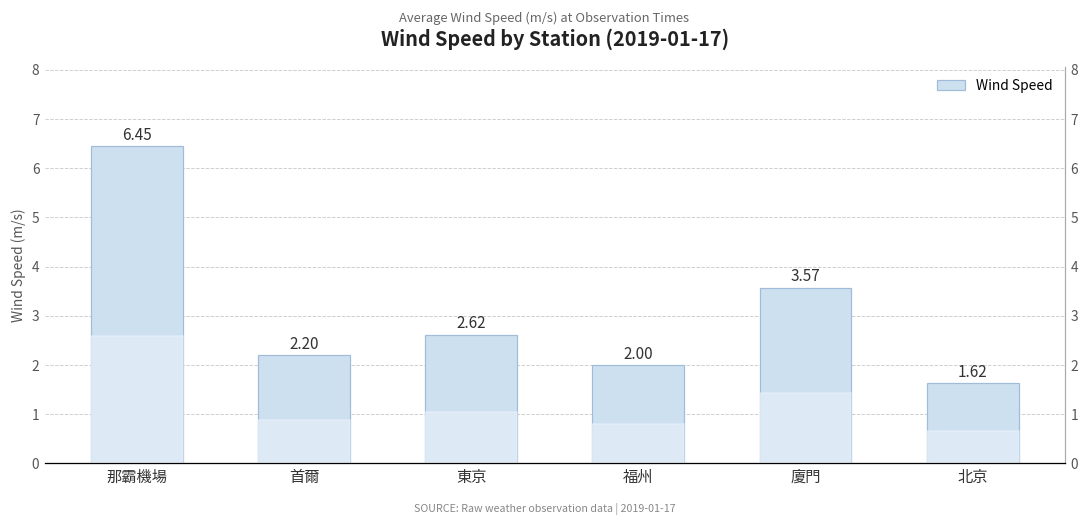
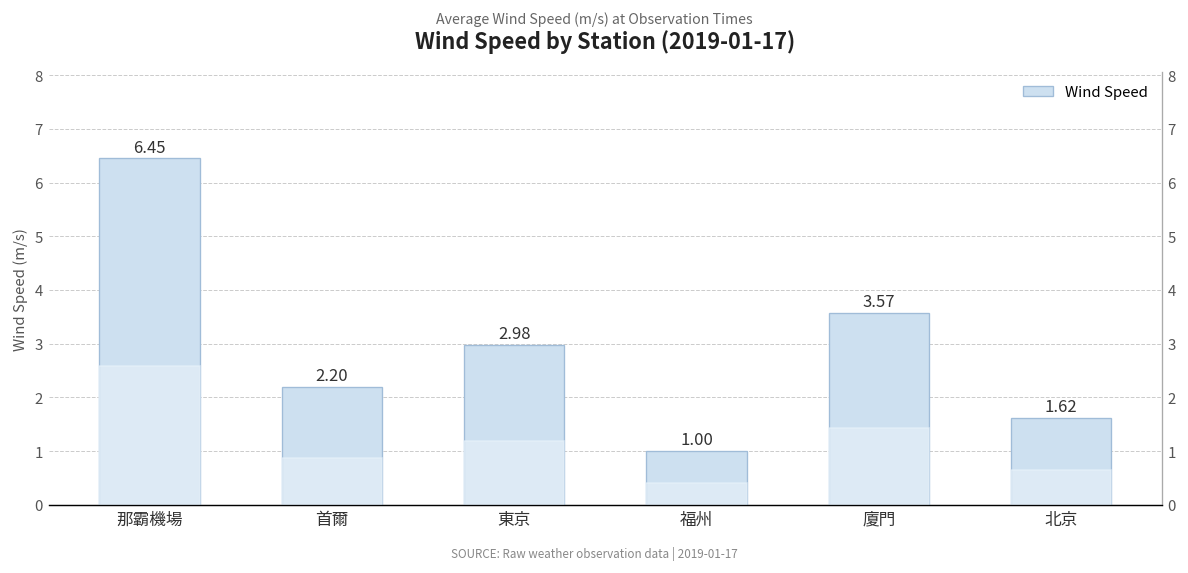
東京: 2.62 -> 2.98
福州: 2.00 -> 1.00
